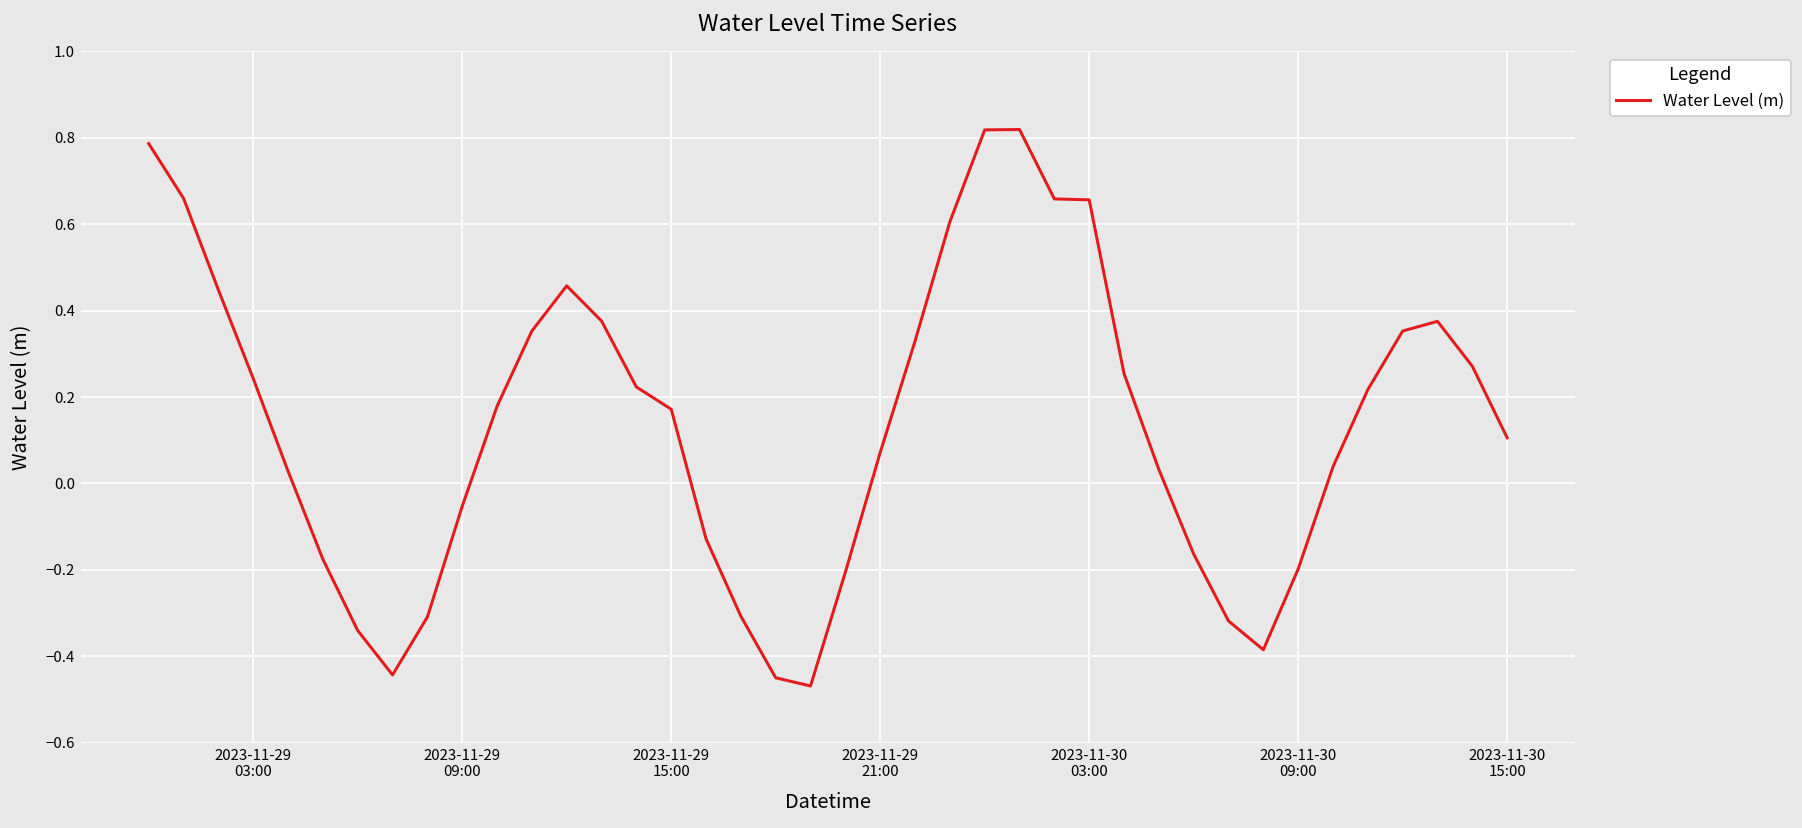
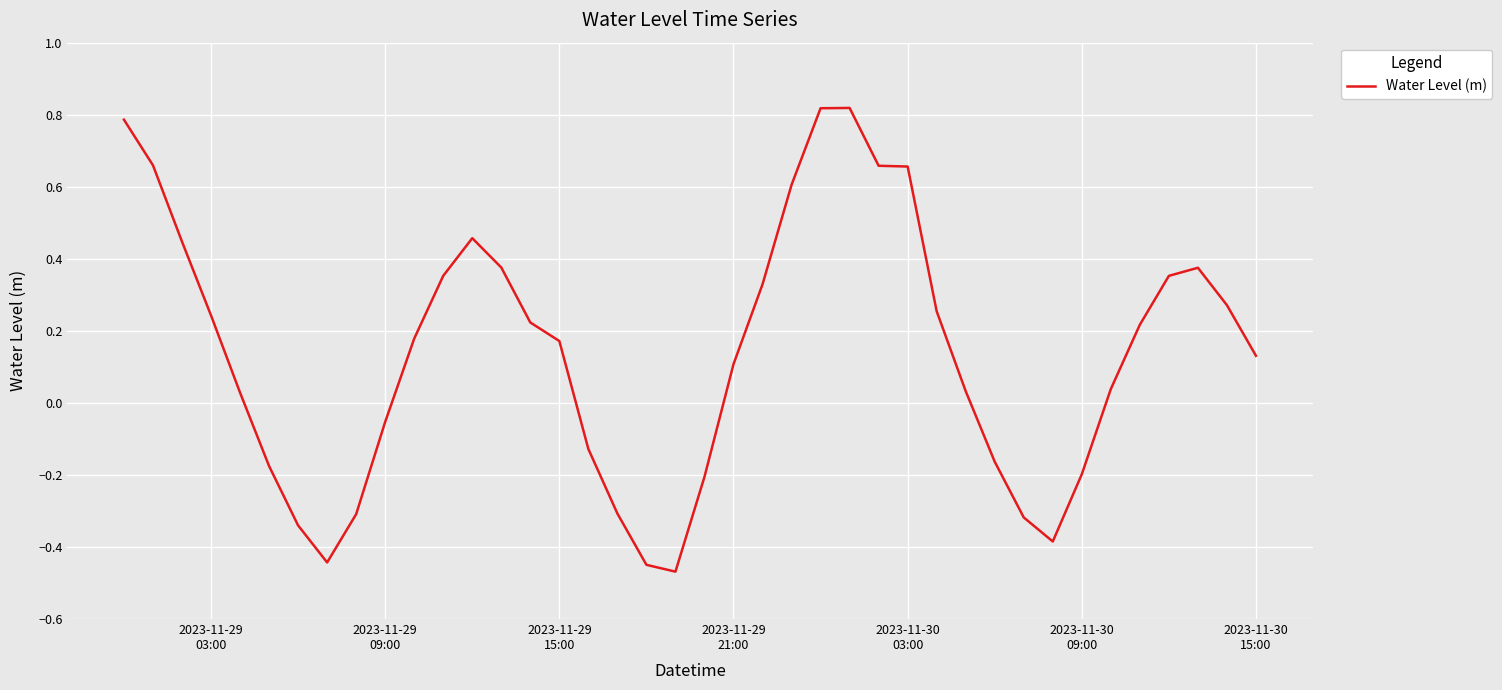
2023-11-29 21:00: 0.07 -> 0.11
2023-11-30 15:00: 0.11 -> 0.13
